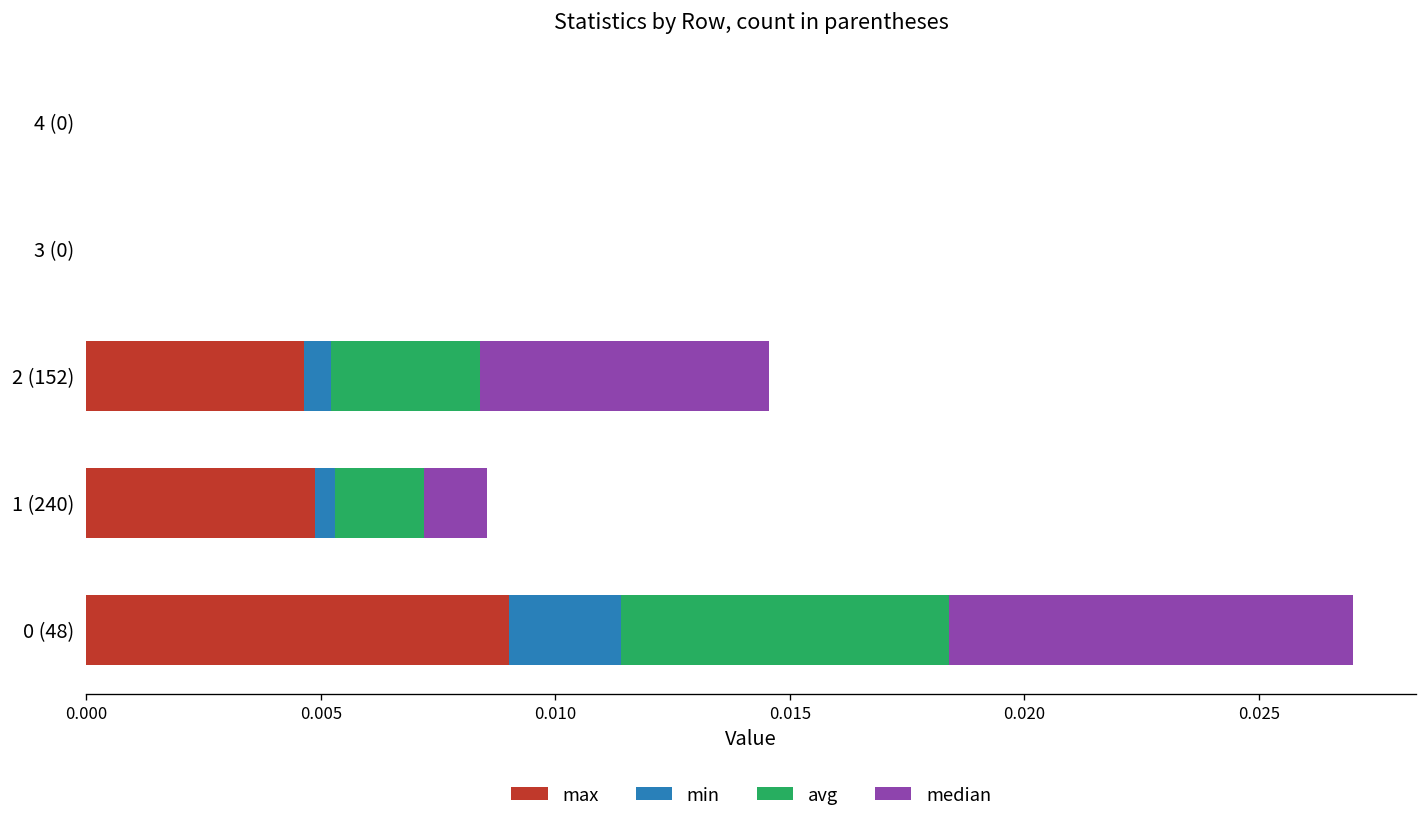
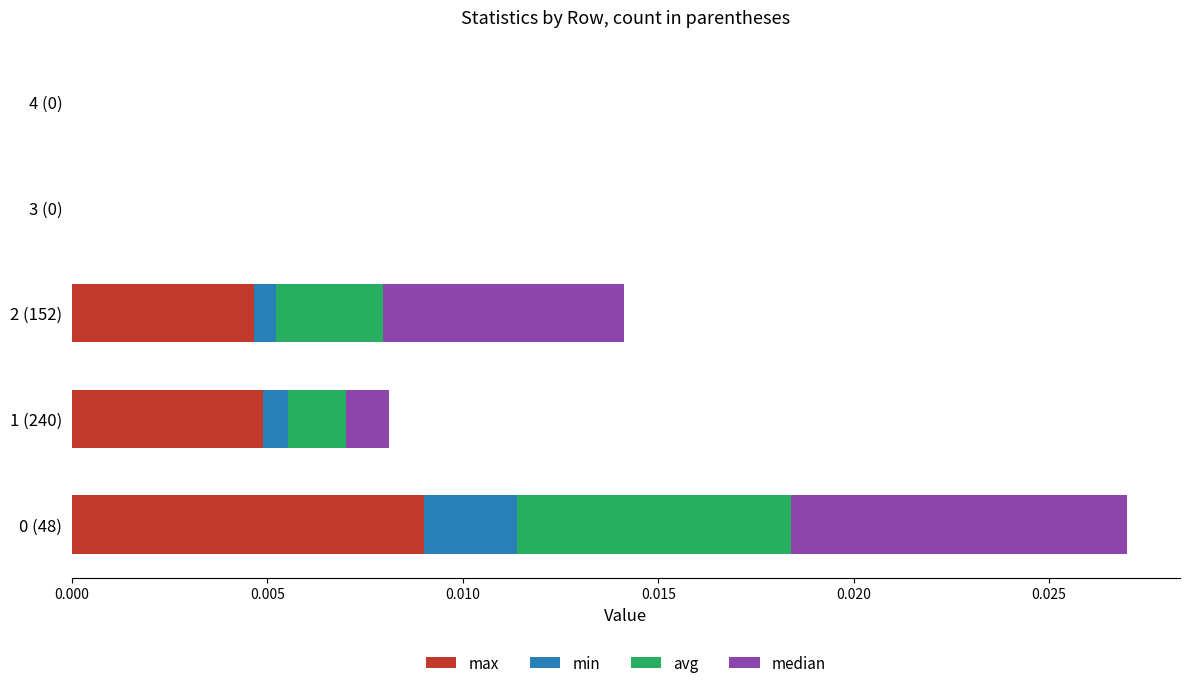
avg, 2 (152): 0.0032 -> 0.0027
min, 1 (240): 0.0004 -> 0.0007
avg, 1 (240): 0.0019 -> 0.0015
median, 1 (240): 0.0013 -> 0.0011
